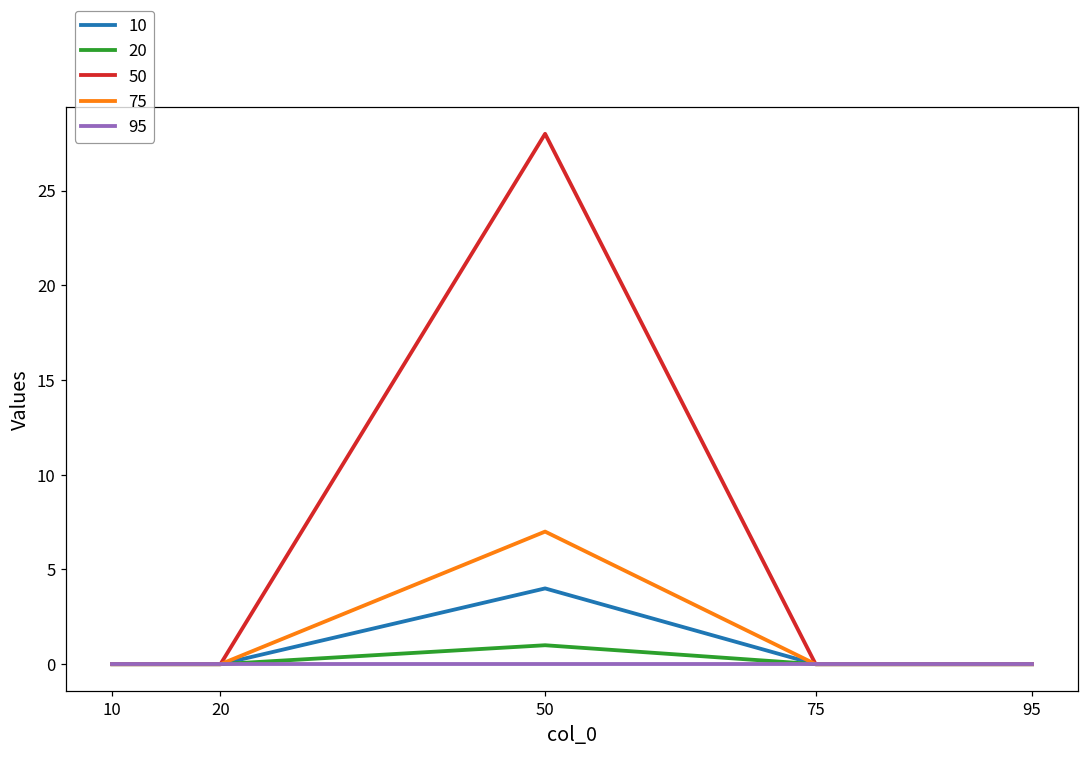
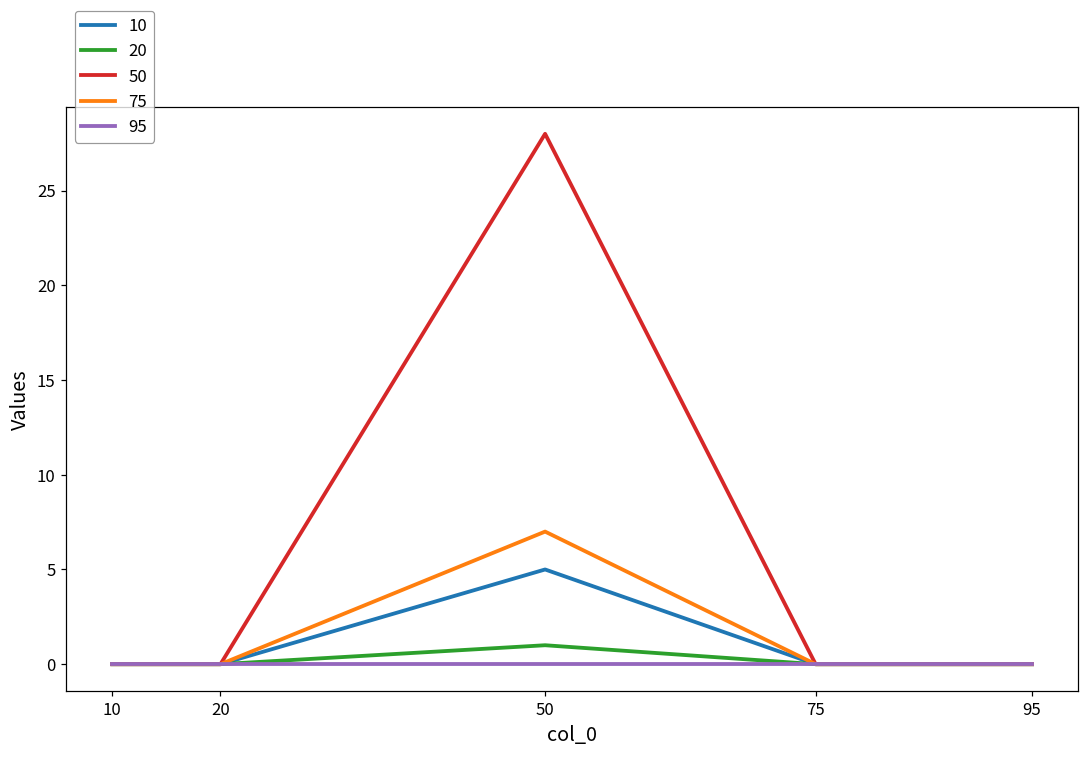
10, 50: 4 -> 5
